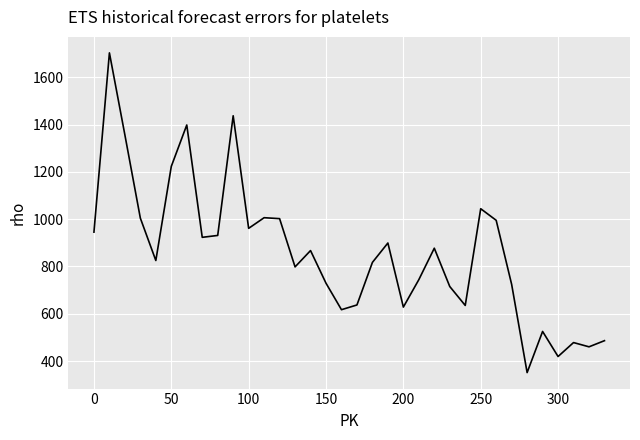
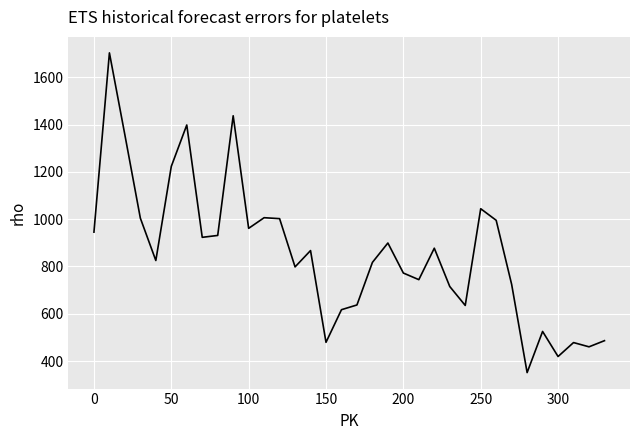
150: 730 -> 480
200: 630 -> 770
